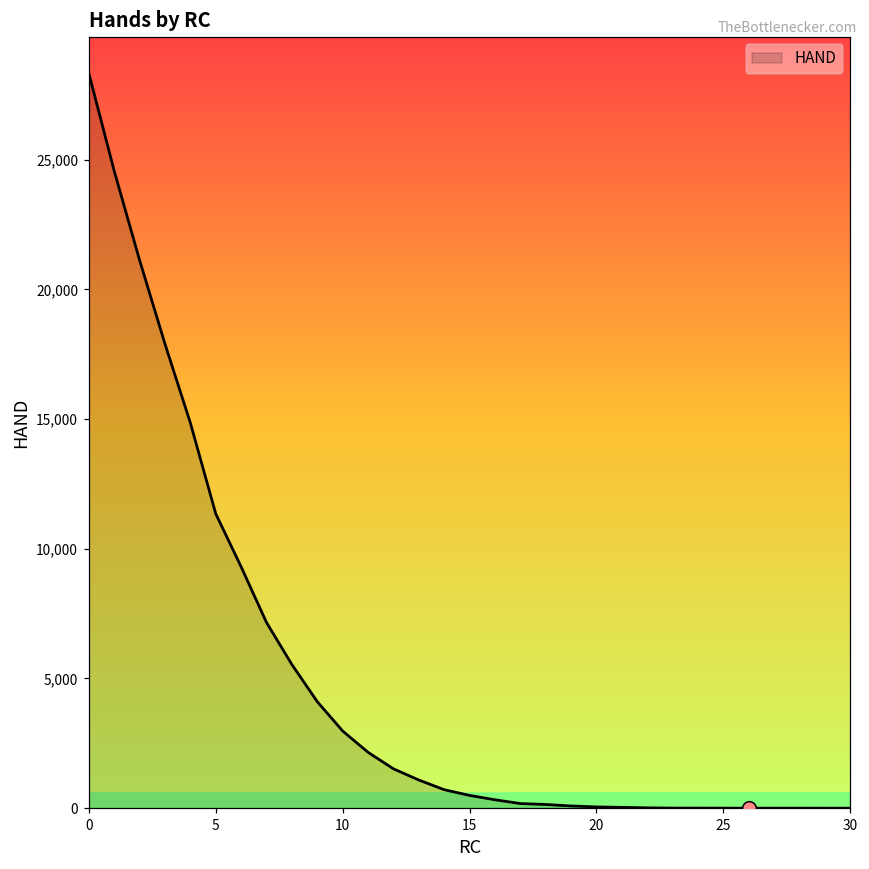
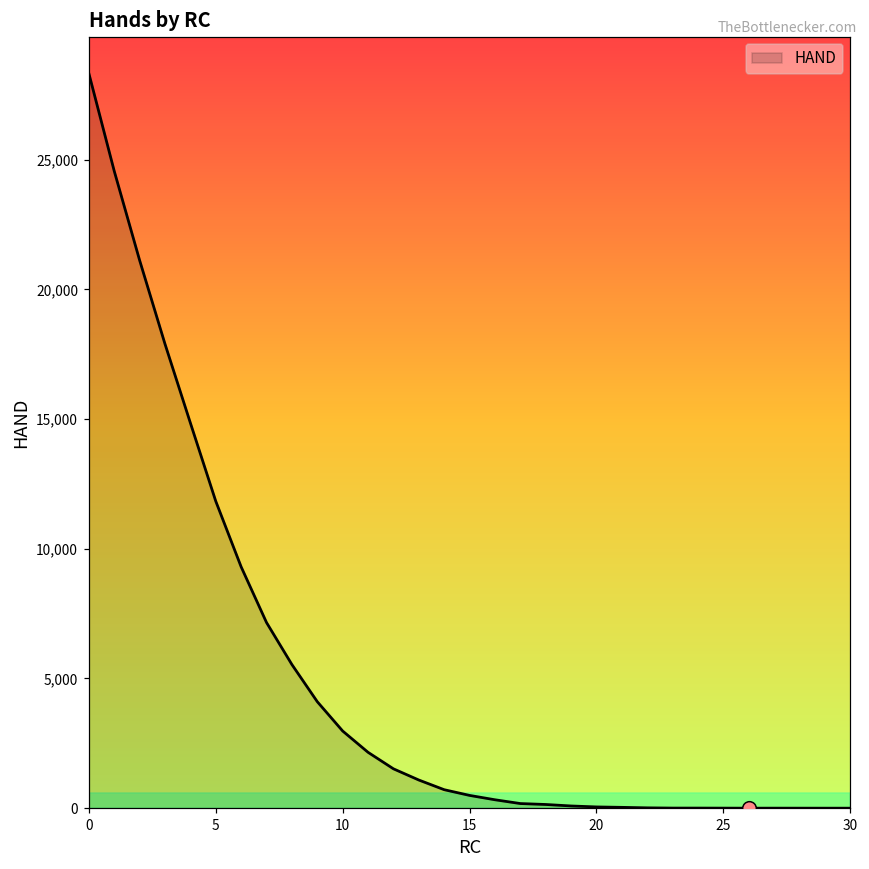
HAND, 5: 11,300 -> 11,800
